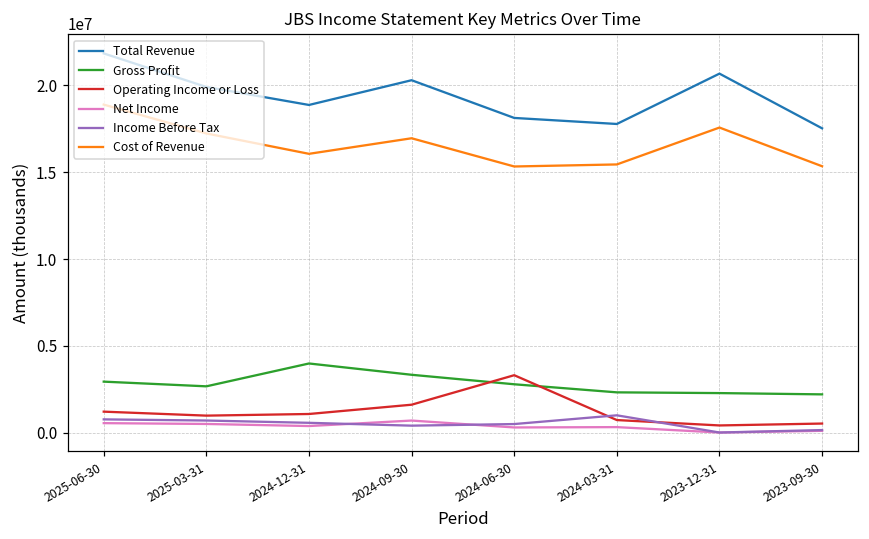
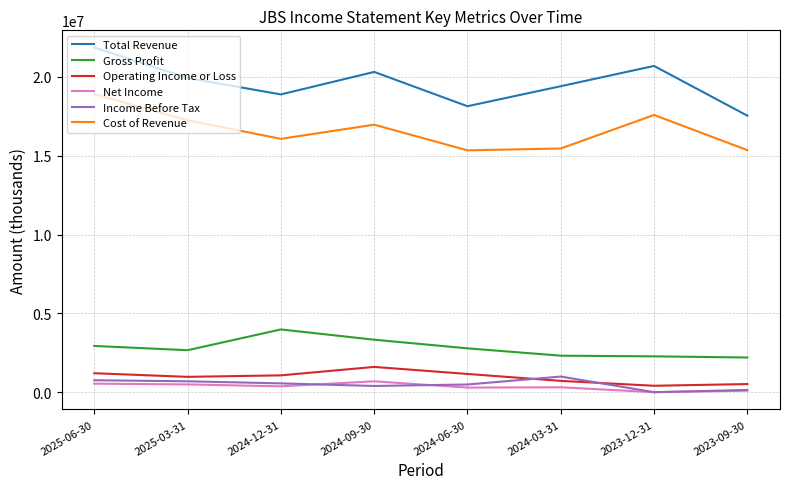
Operating Income or Loss, 2024-06-30: 3300000 -> 1200000
Total Revenue, 2024-03-31: 17800000 -> 19400000
